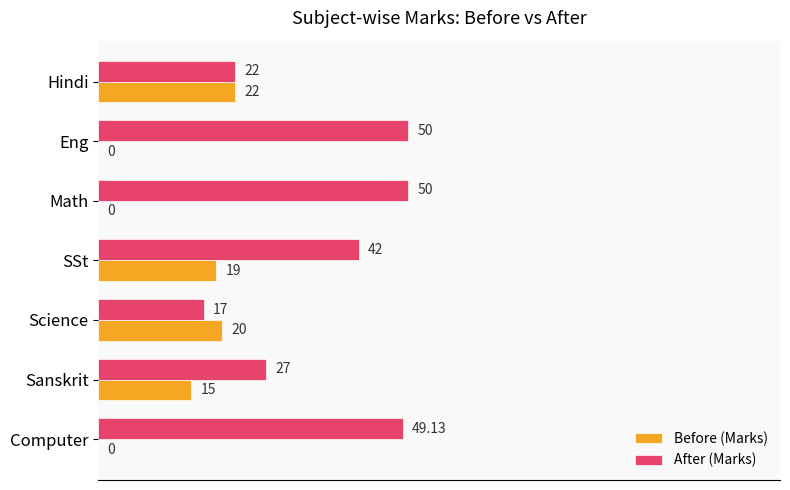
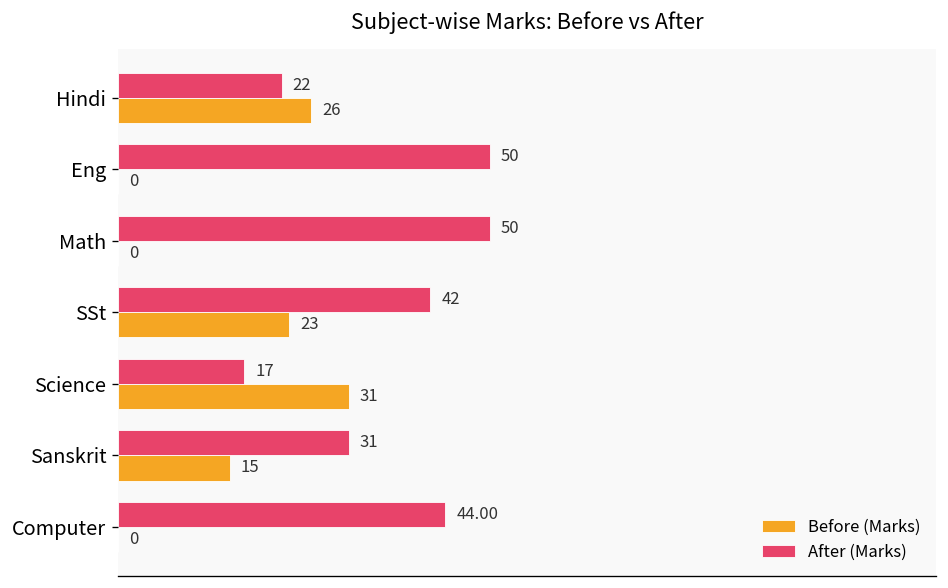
Before (Marks), Hindi: 22 -> 26
Before (Marks), SSt: 19 -> 23
Before (Marks), Science: 20 -> 31
After (Marks), Sanskrit: 27 -> 31
After (Marks), Computer: 49.13 -> 44.00
